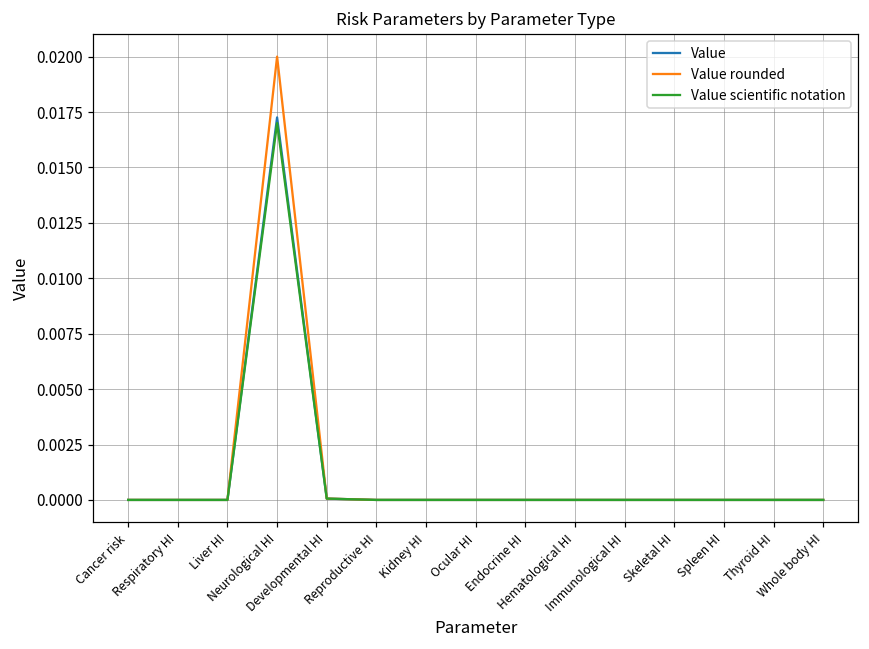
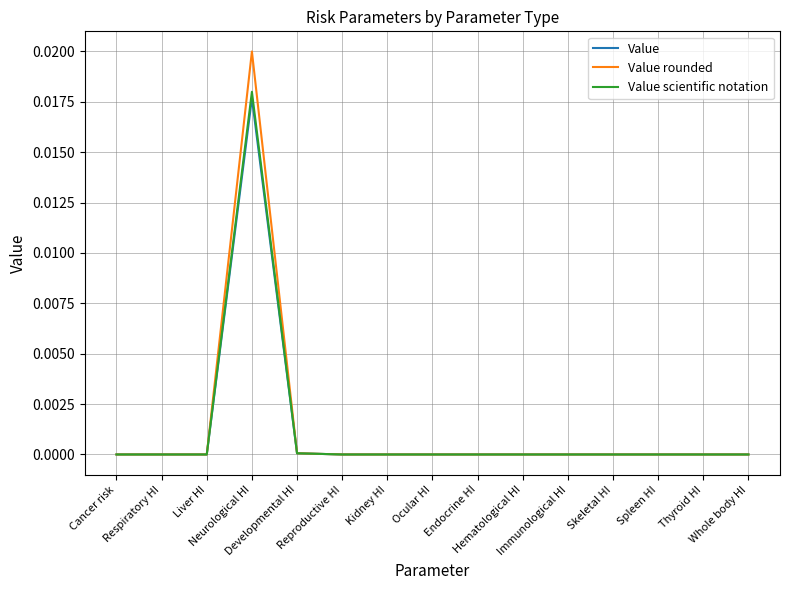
Value, Neurological HI: 0.0173 -> 0.0177
Value scientific notation, Neurological HI: 0.017 -> 0.018
